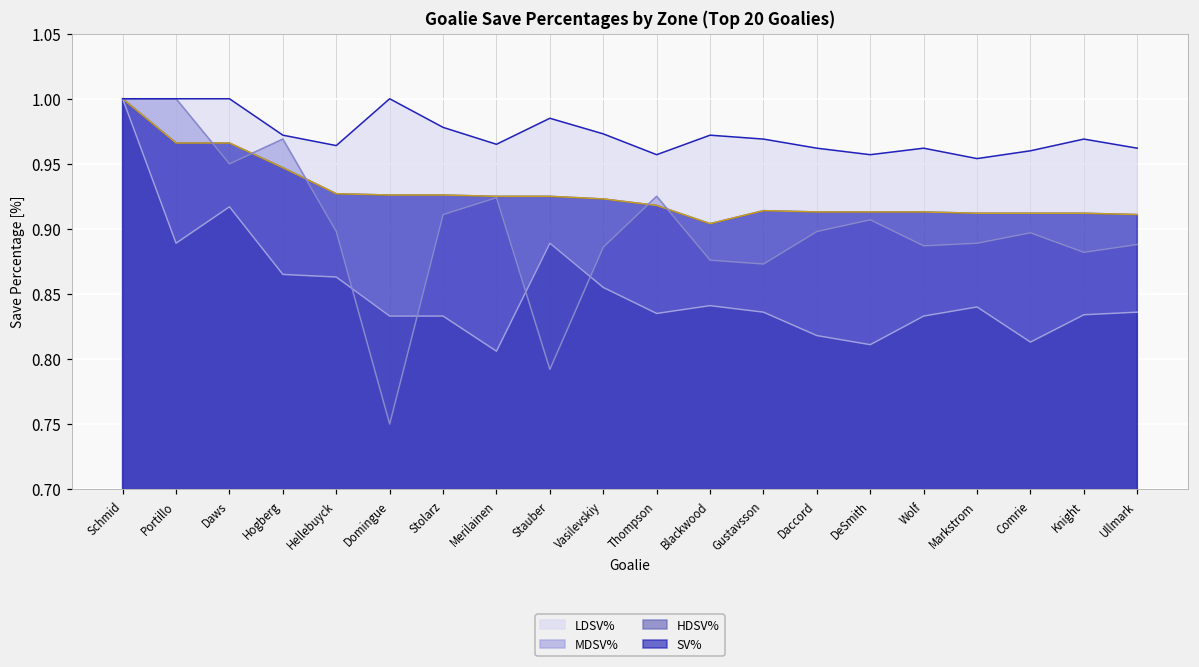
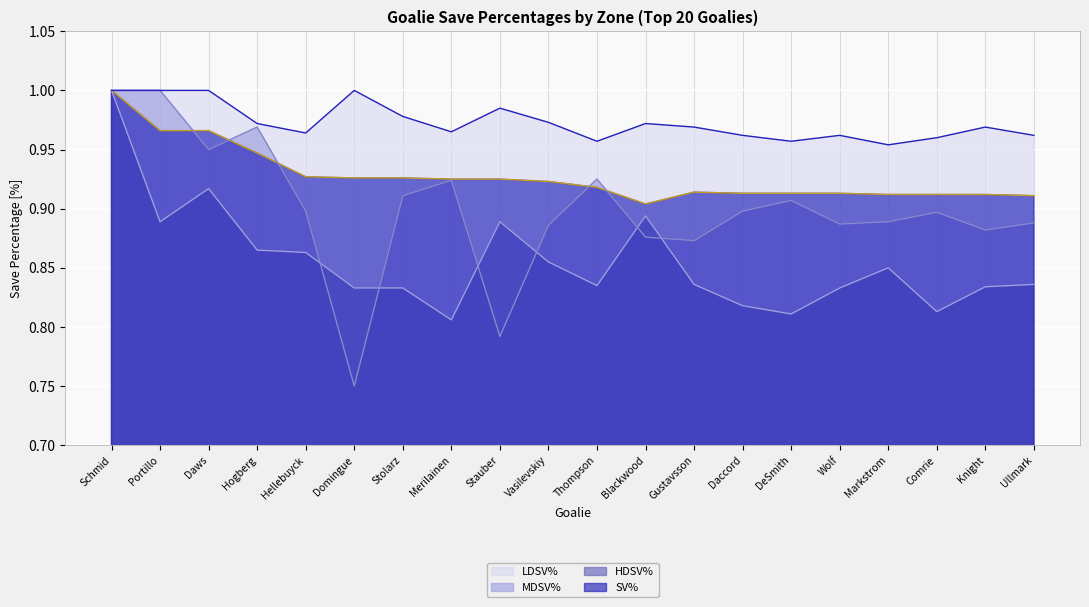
HDSV%, Blackwood: 0.841 -> 0.894
HDSV%, Markstrom: 0.84 -> 0.85
